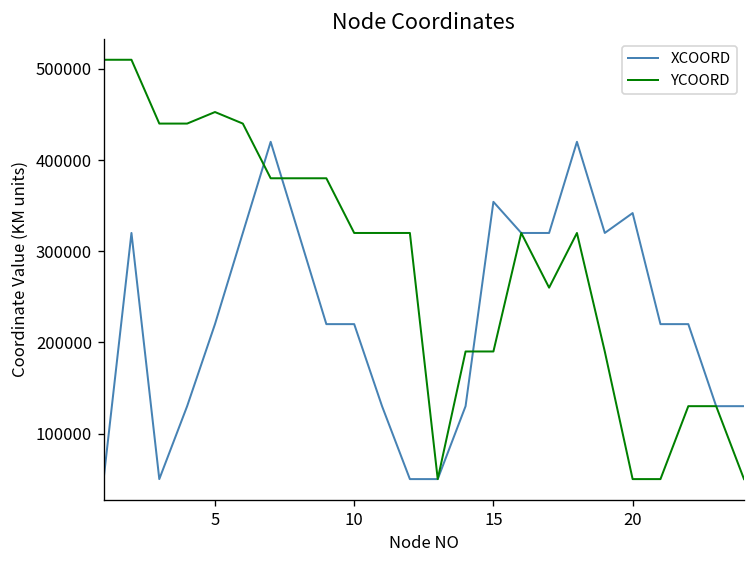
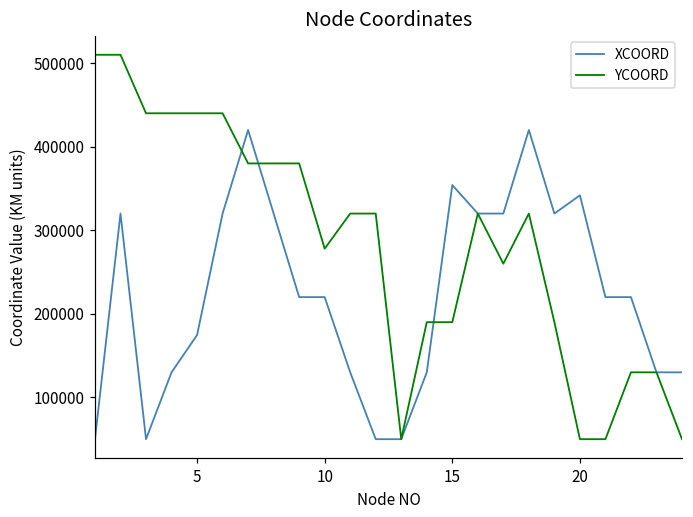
XCOORD, 5: 220000 -> 170000
YCOORD, 5: 450000 -> 440000
YCOORD, 10: 320000 -> 280000
